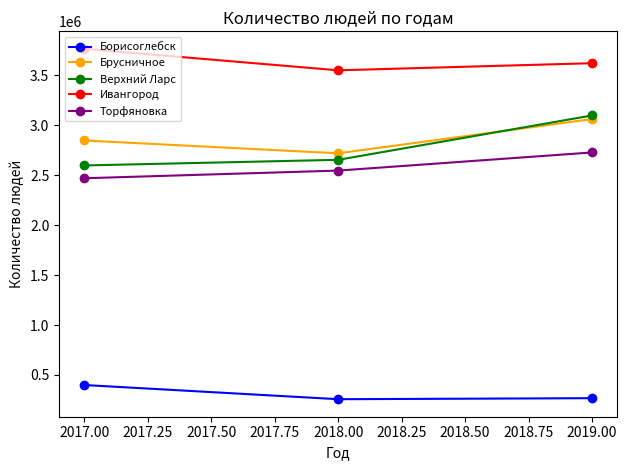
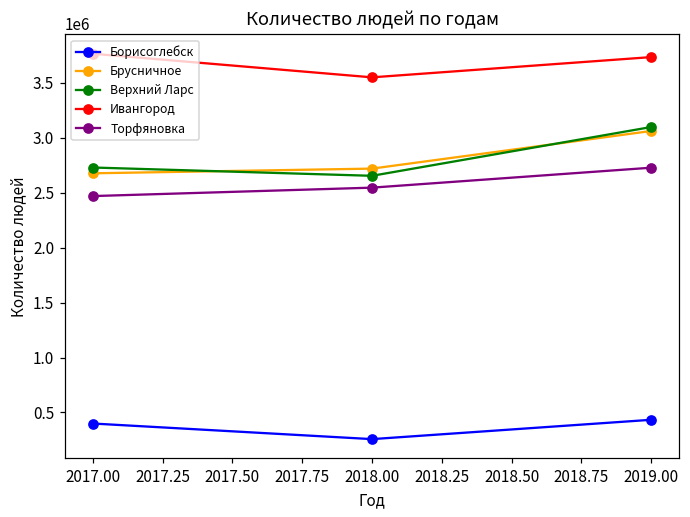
Брусничное, 2017.00: 2800000 -> 2700000
Верхний Ларс, 2017.00: 2600000 -> 2700000
Борисоглебск, 2019.00: 300000 -> 400000
Ивангород, 2019.00: 3600000 -> 3700000
